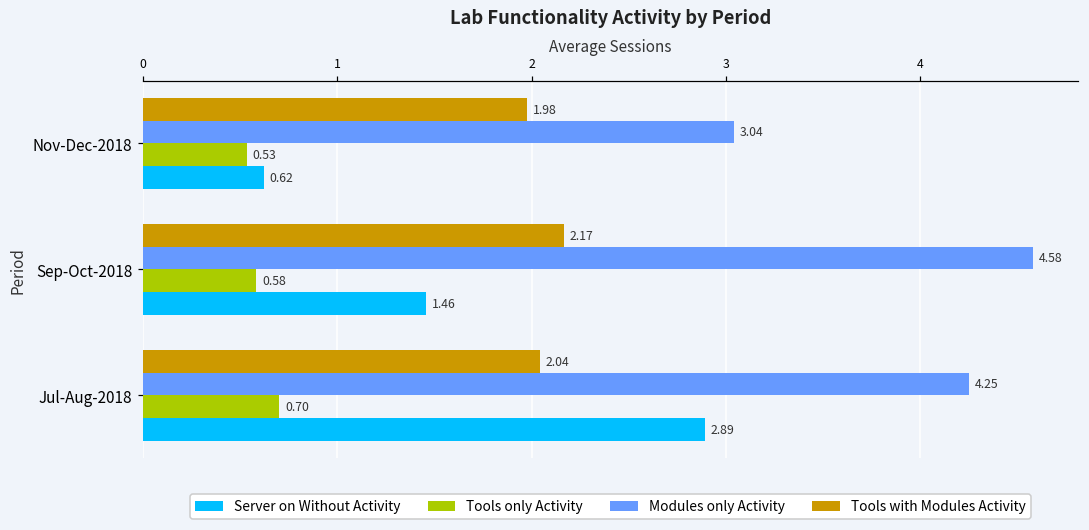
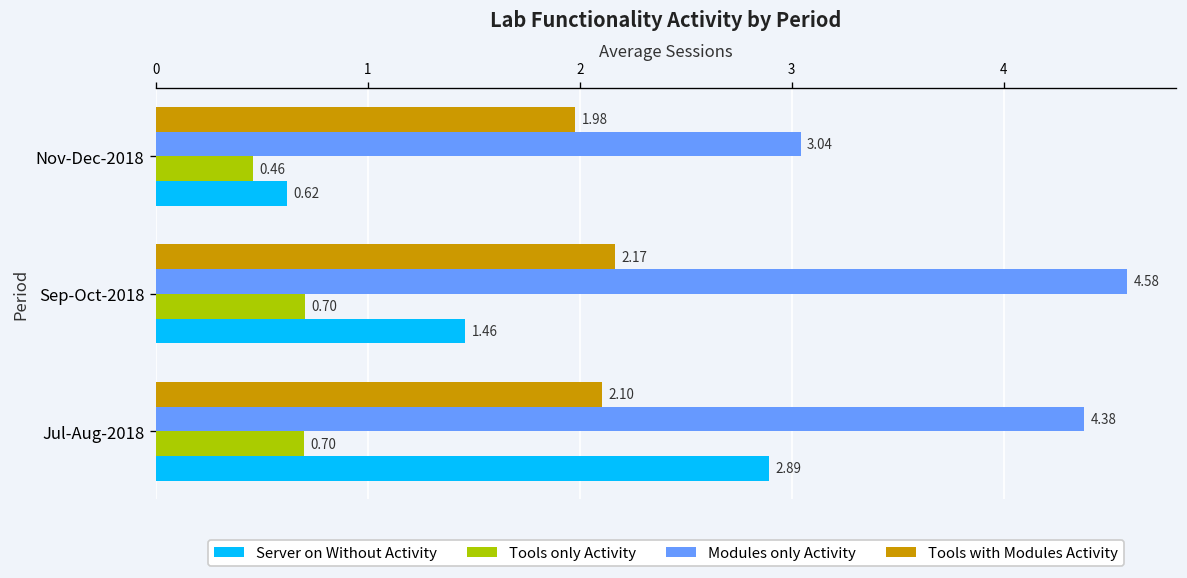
Tools only Activity, Nov-Dec-2018: 0.53 -> 0.46
Tools only Activity, Sep-Oct-2018: 0.58 -> 0.70
Tools with Modules Activity, Jul-Aug-2018: 2.04 -> 2.10
Modules only Activity, Jul-Aug-2018: 4.25 -> 4.38
